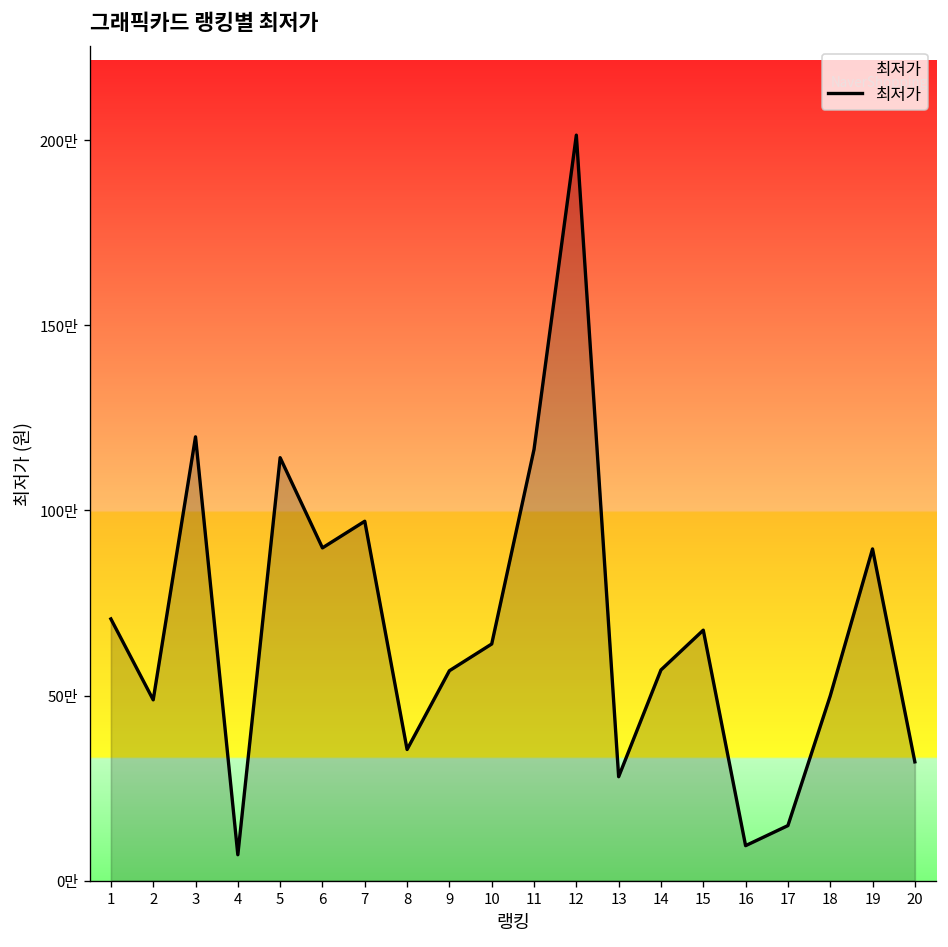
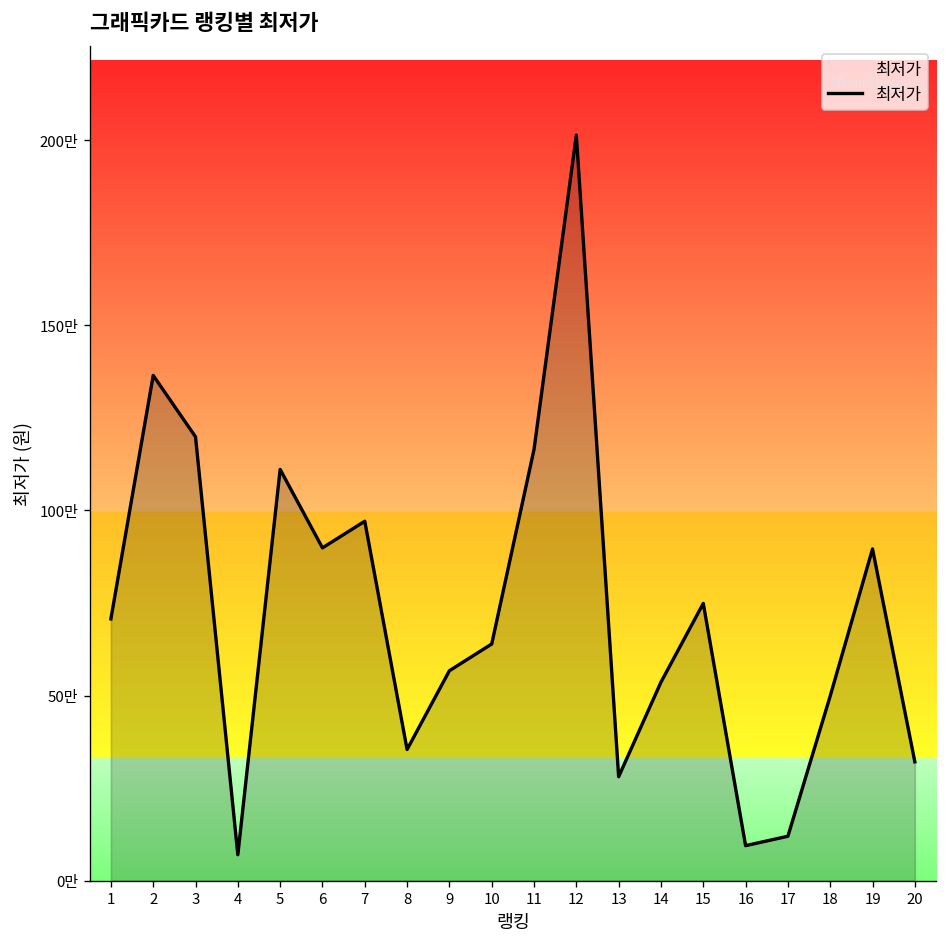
2: 49만 -> 136만
5: 114만 -> 111만
14: 57만 -> 54만
15: 68만 -> 75만
17: 15만 -> 12만
